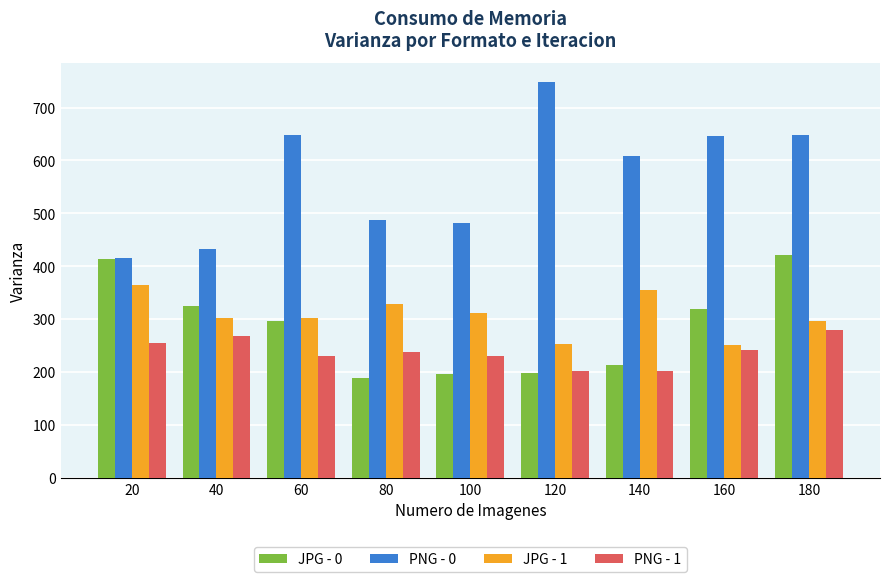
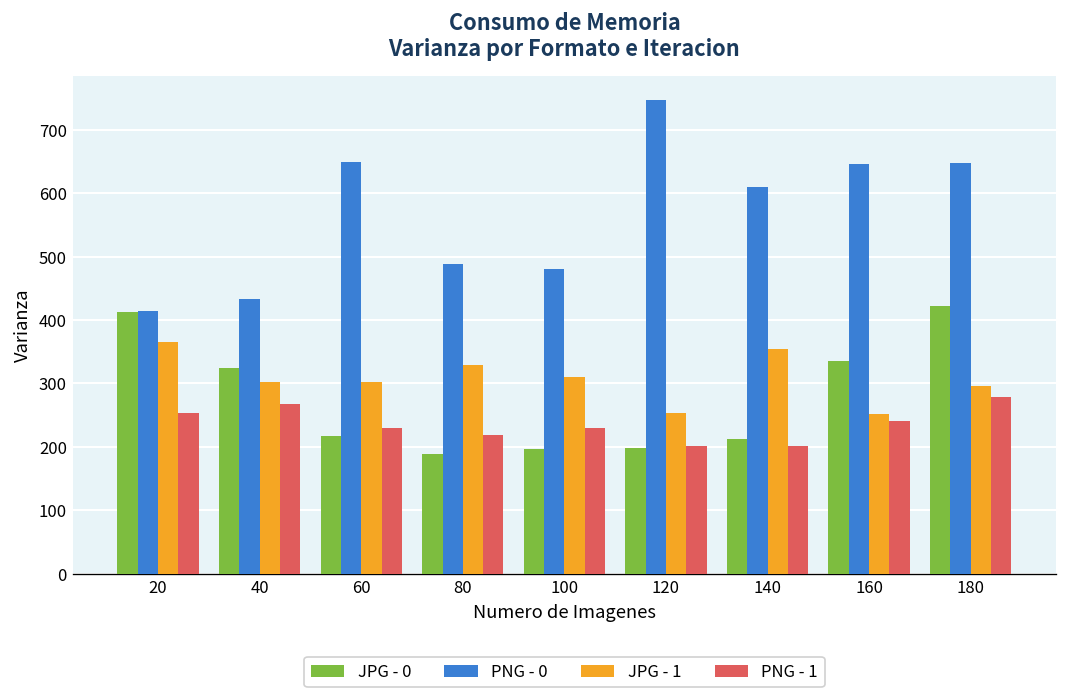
JPG - 0, 60: 300 -> 220
PNG - 1, 80: 240 -> 220
JPG - 0, 160: 320 -> 330
